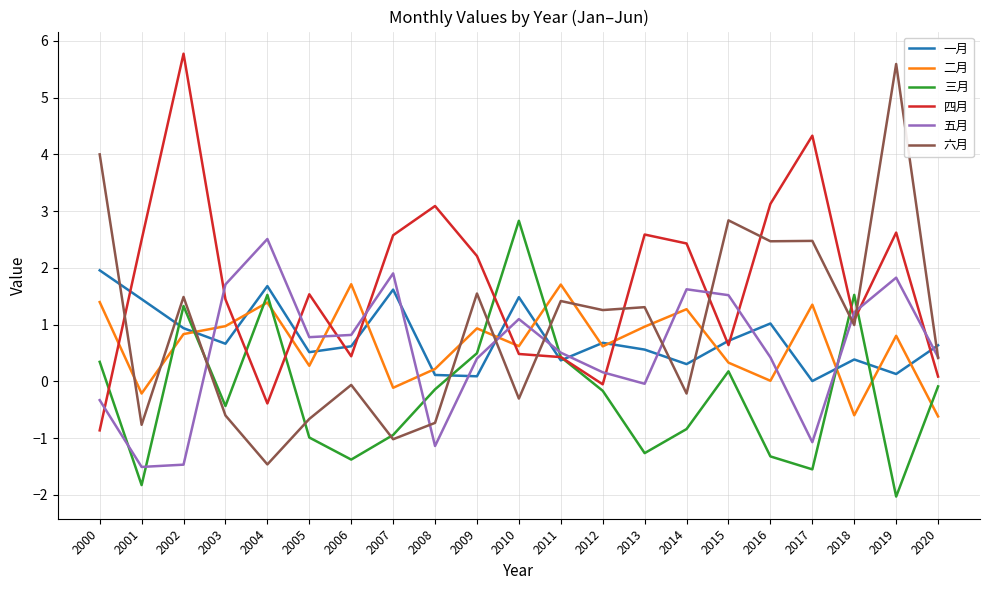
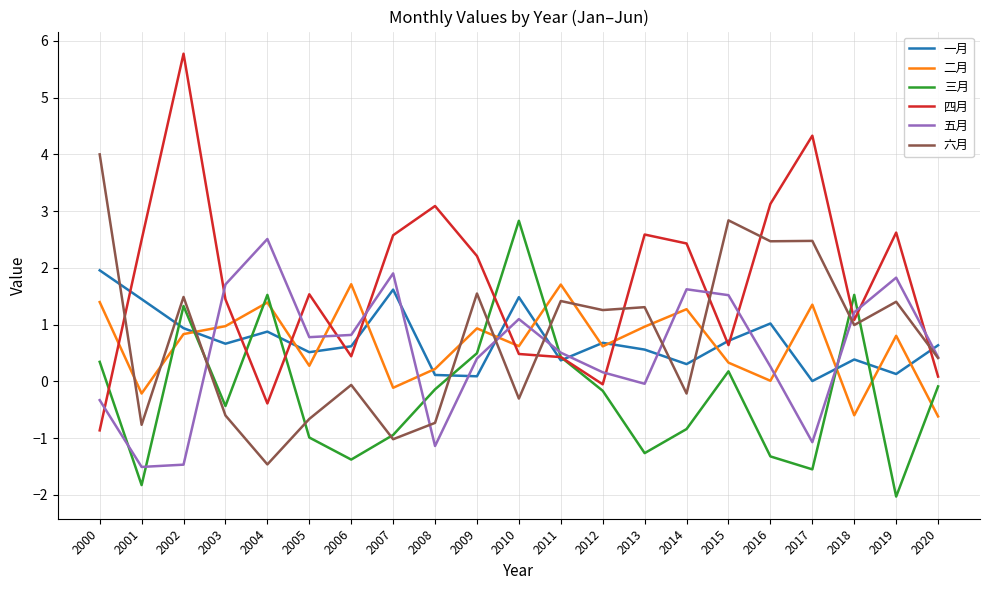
一月, 2004: 1.7 -> 0.9
五月, 2016: 0.4 -> 0.3
六月, 2019: 5.6 -> 1.4
